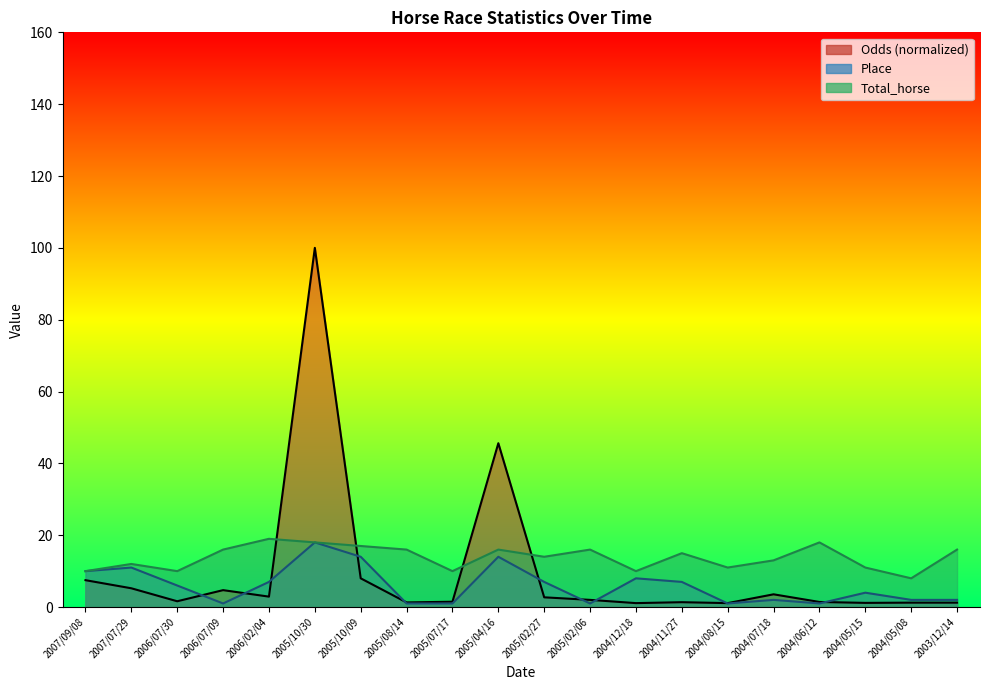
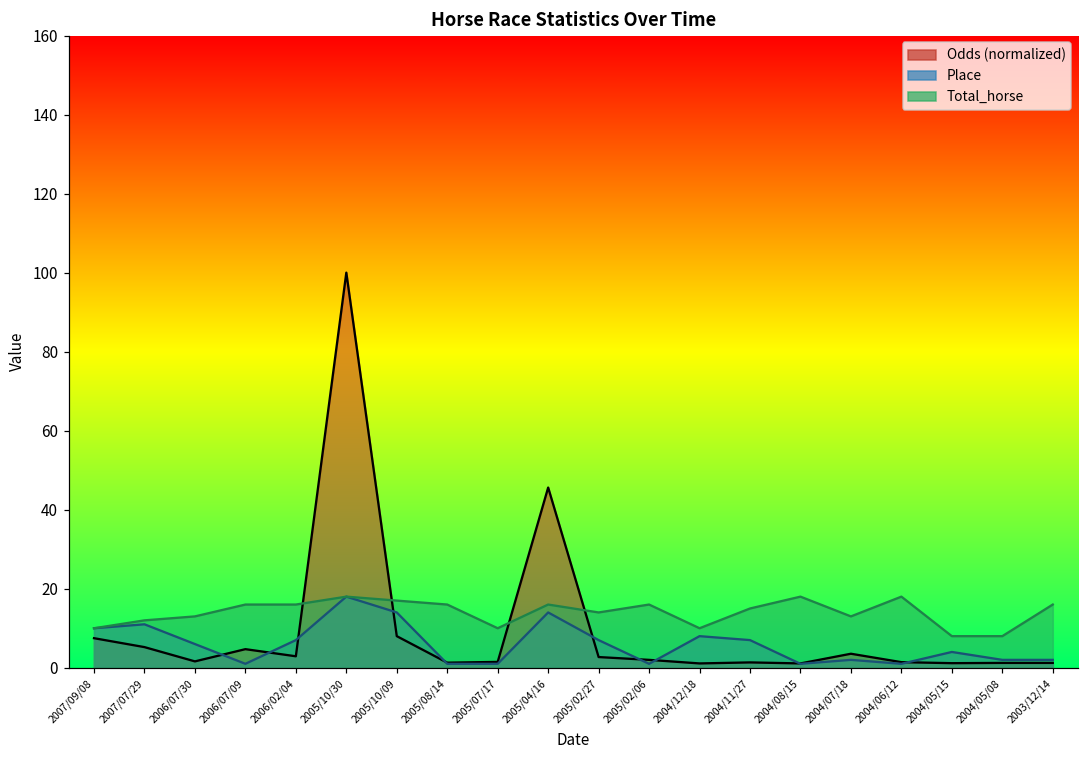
Total_horse, 2006/07/30: 10 -> 13
Total_horse, 2006/02/04: 19 -> 16
Total_horse, 2004/08/15: 11 -> 18
Total_horse, 2004/05/15: 11 -> 8
